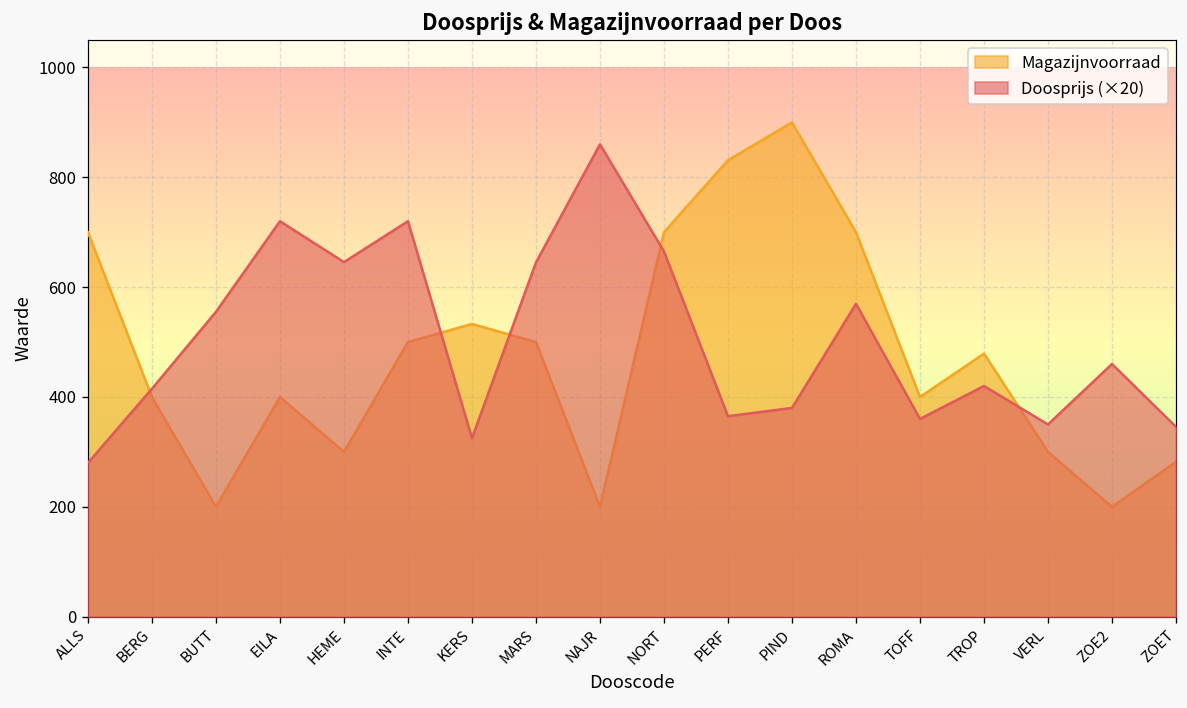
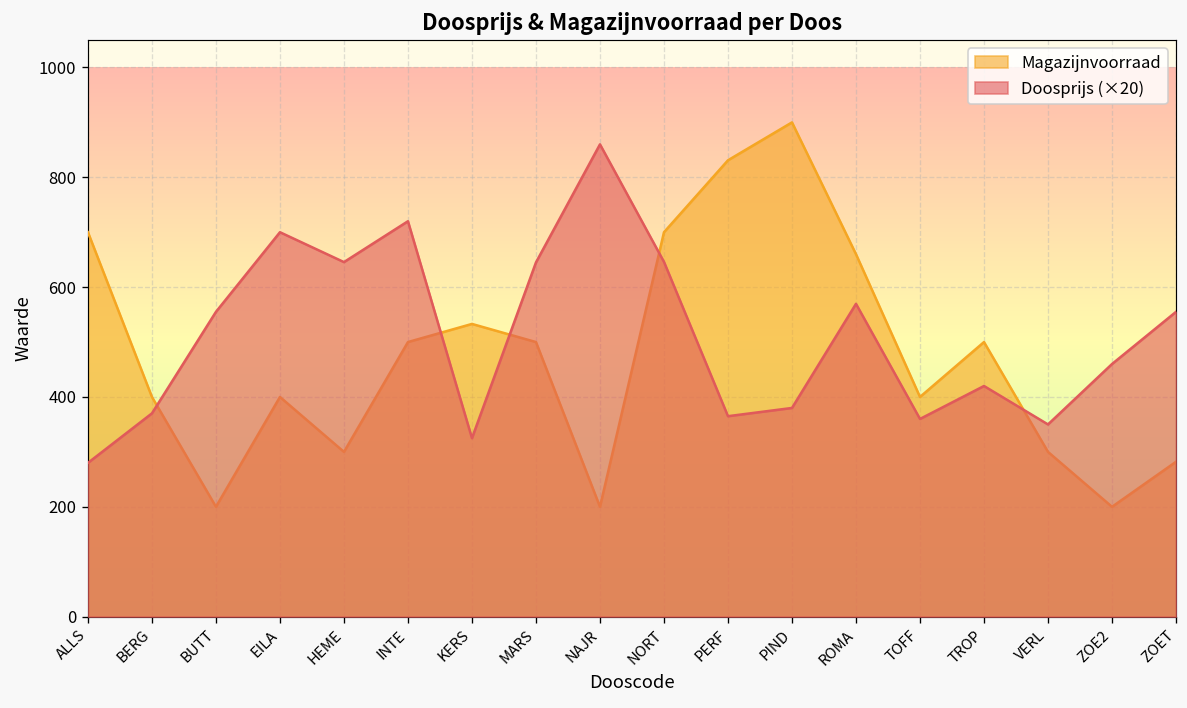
Doosprijs (×20), BERG: 420 -> 370
Doosprijs (×20), EILA: 720 -> 700
Doosprijs (×20), NORT: 670 -> 650
Magazijnvoorraad, ROMA: 700 -> 660
Magazijnvoorraad, TROP: 480 -> 500
Doosprijs (×20), ZOET: 350 -> 560
